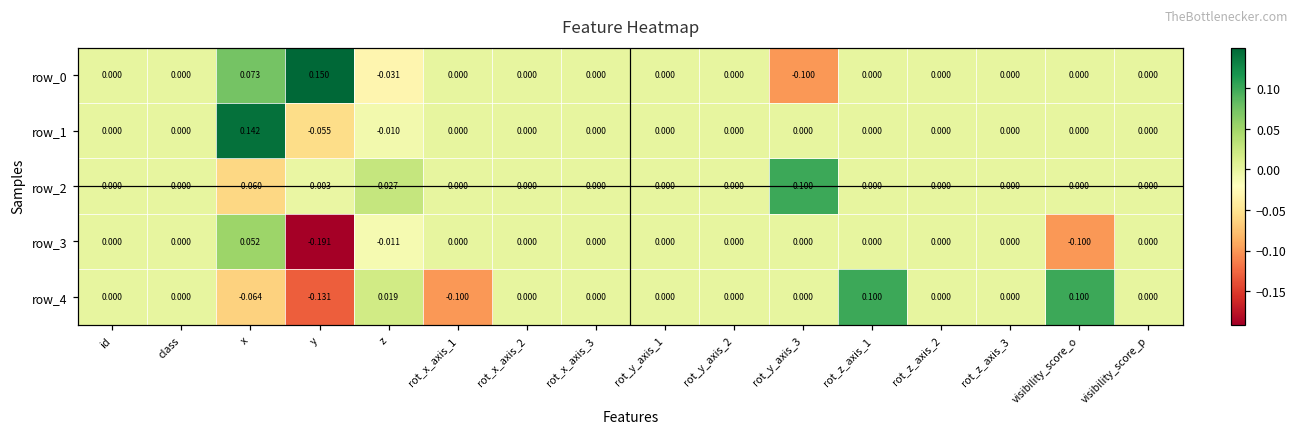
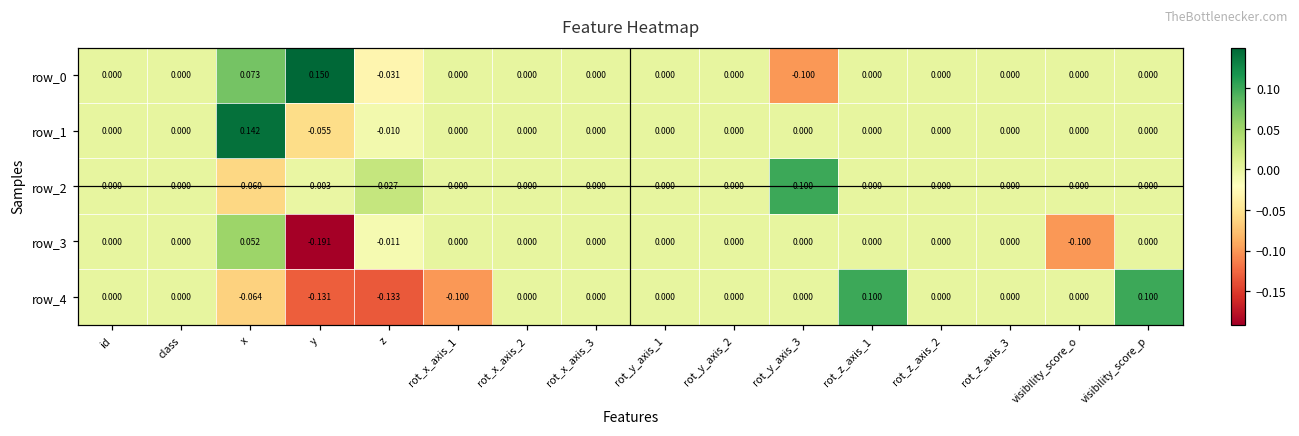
row_4, z: 0.019 -> -0.133
row_4, visibility_score_o: 0.100 -> 0.000
row_4, visibility_score_p: 0.000 -> 0.100
